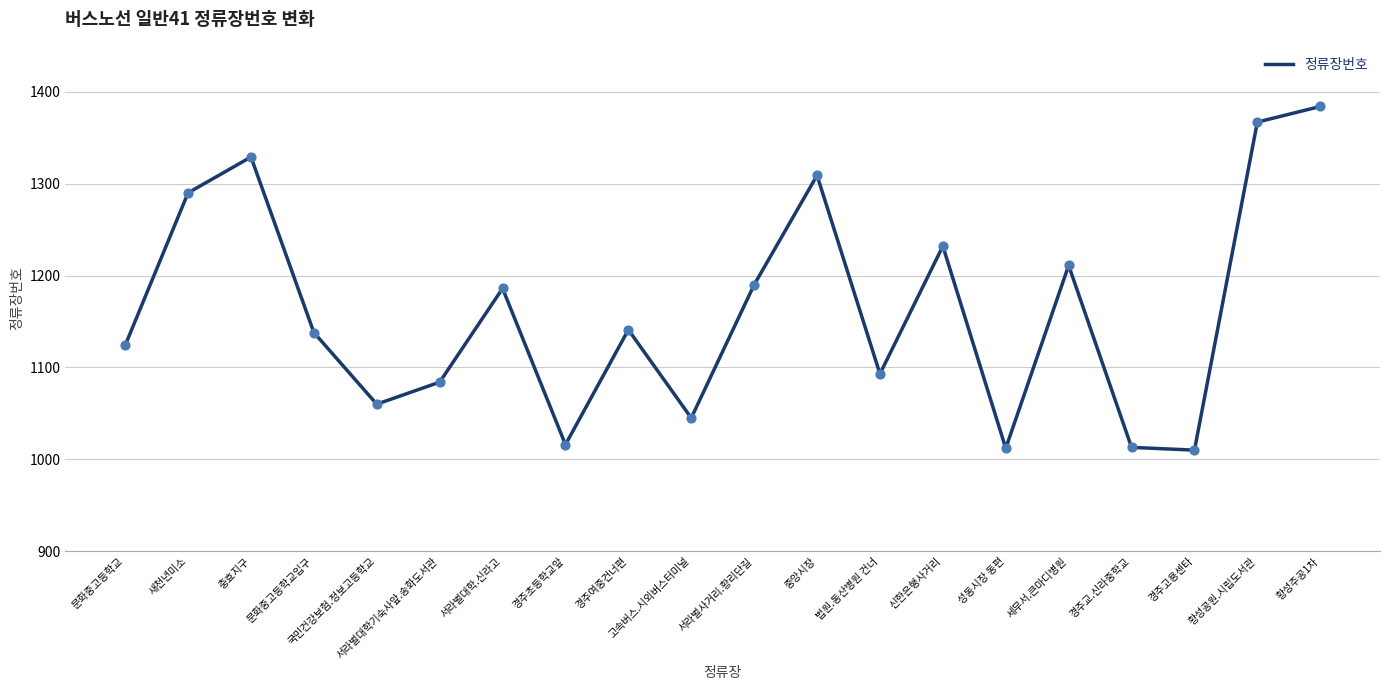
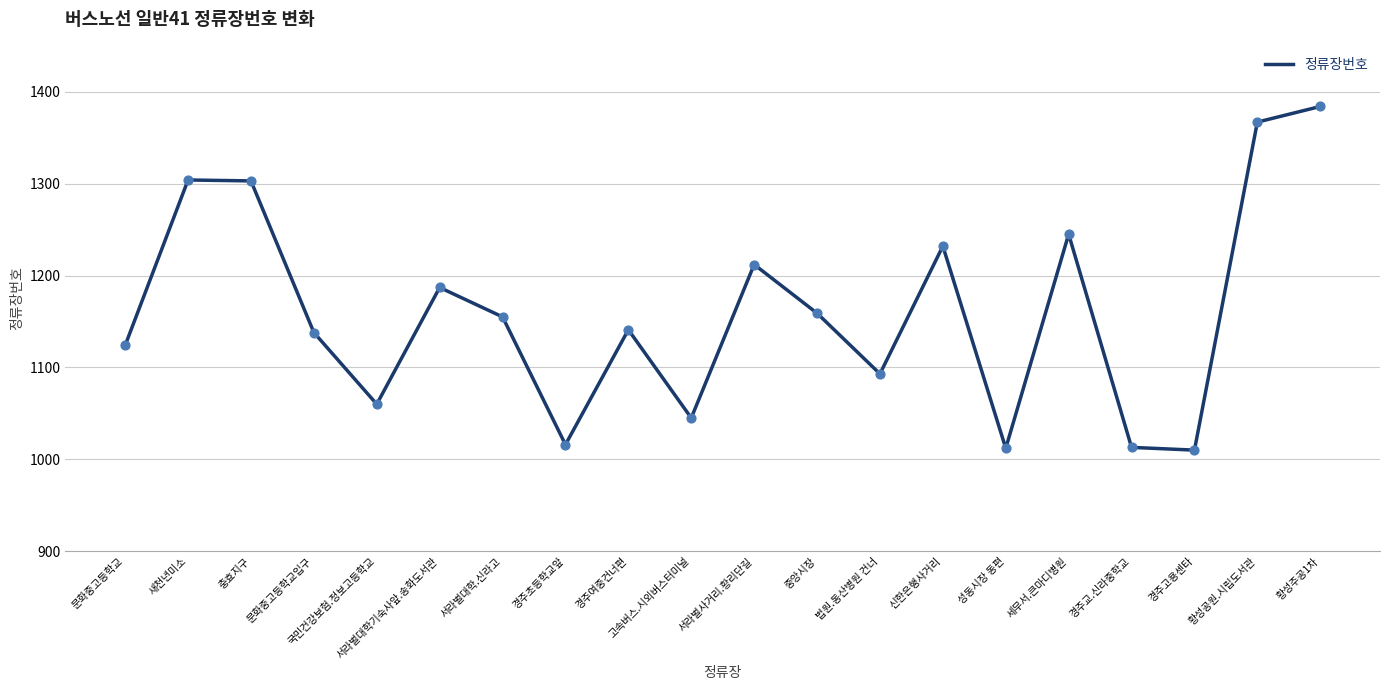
새천년미소: 1290 -> 1300
충효지구: 1330 -> 1300
서라벌대학기숙사앞.송화도서관: 1080 -> 1190
서라벌대학.신라고: 1190 -> 1160
서라벌사거리.황리단길: 1190 -> 1210
중앙시장: 1310 -> 1160
세무서.큰마디병원: 1210 -> 1250
